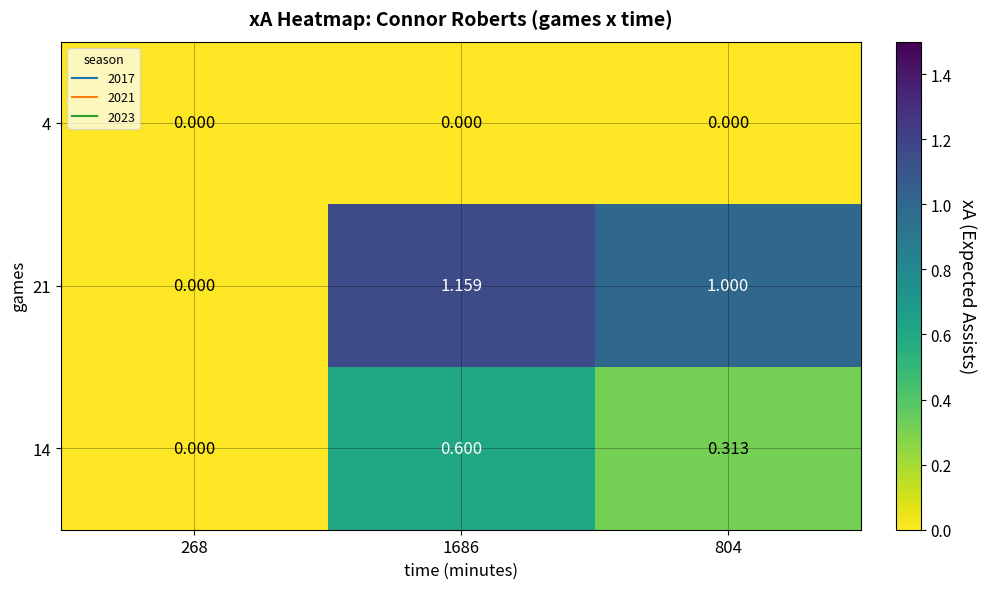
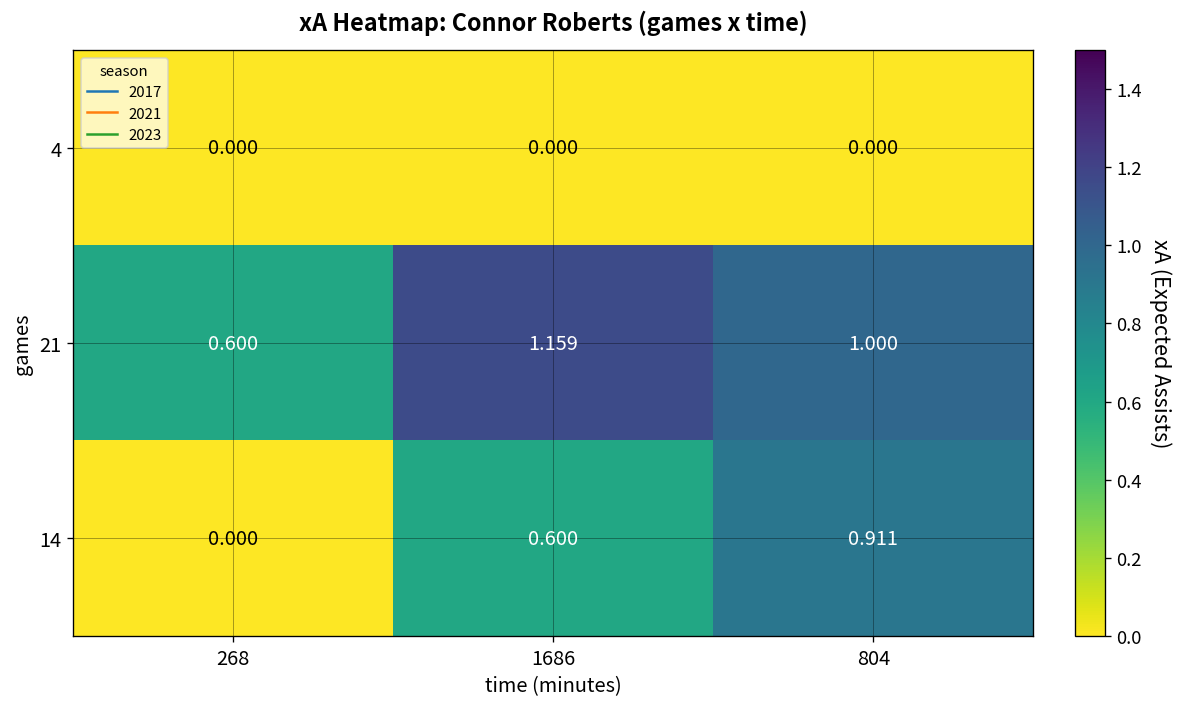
21, 268: 0.000 -> 0.600
14, 804: 0.313 -> 0.911
